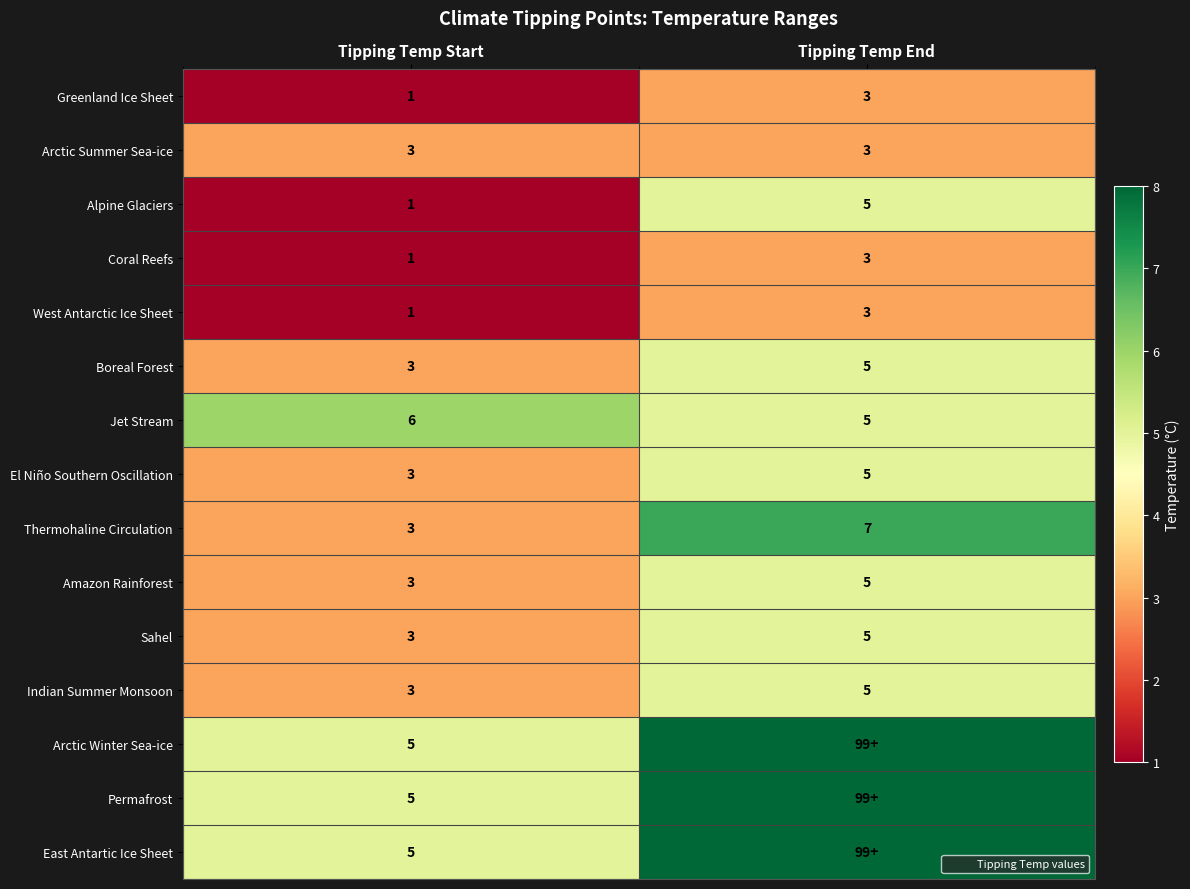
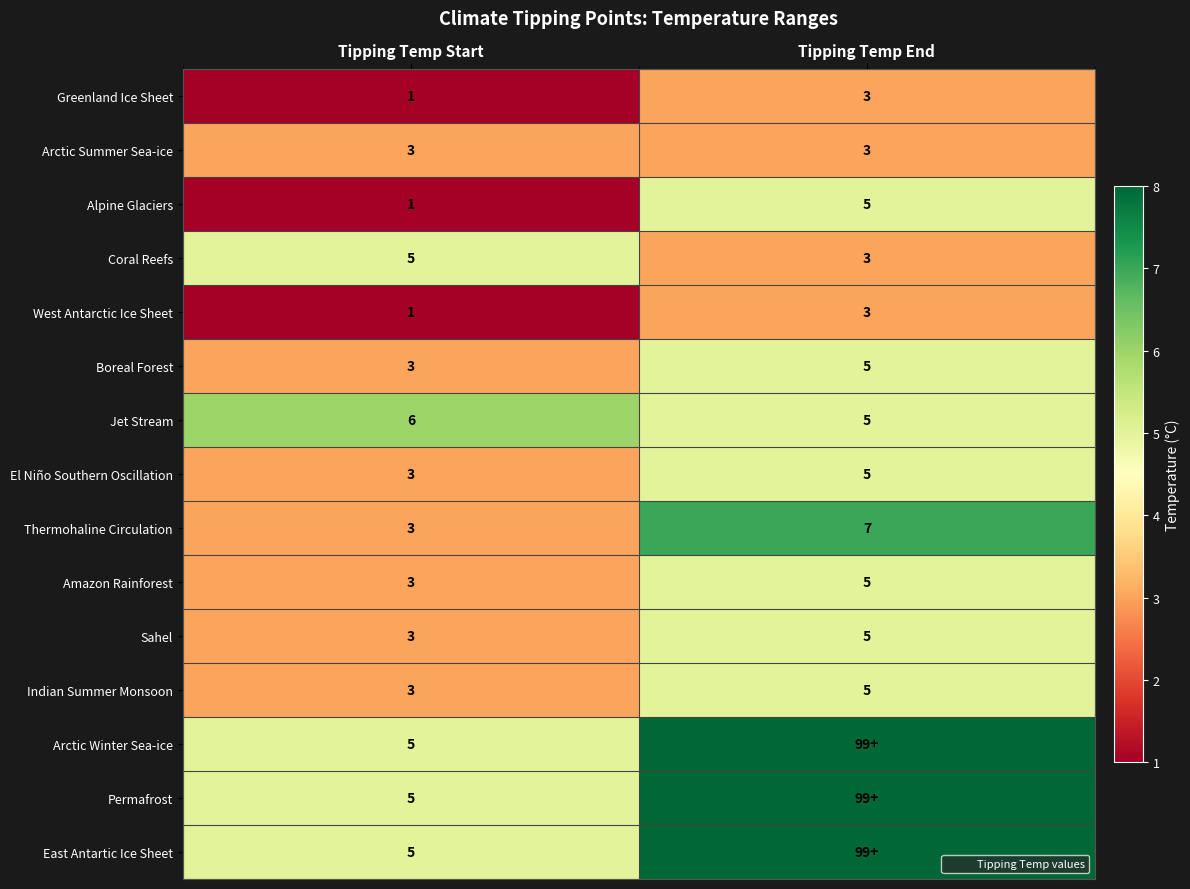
Coral Reefs, Tipping Temp Start: 1 -> 5
